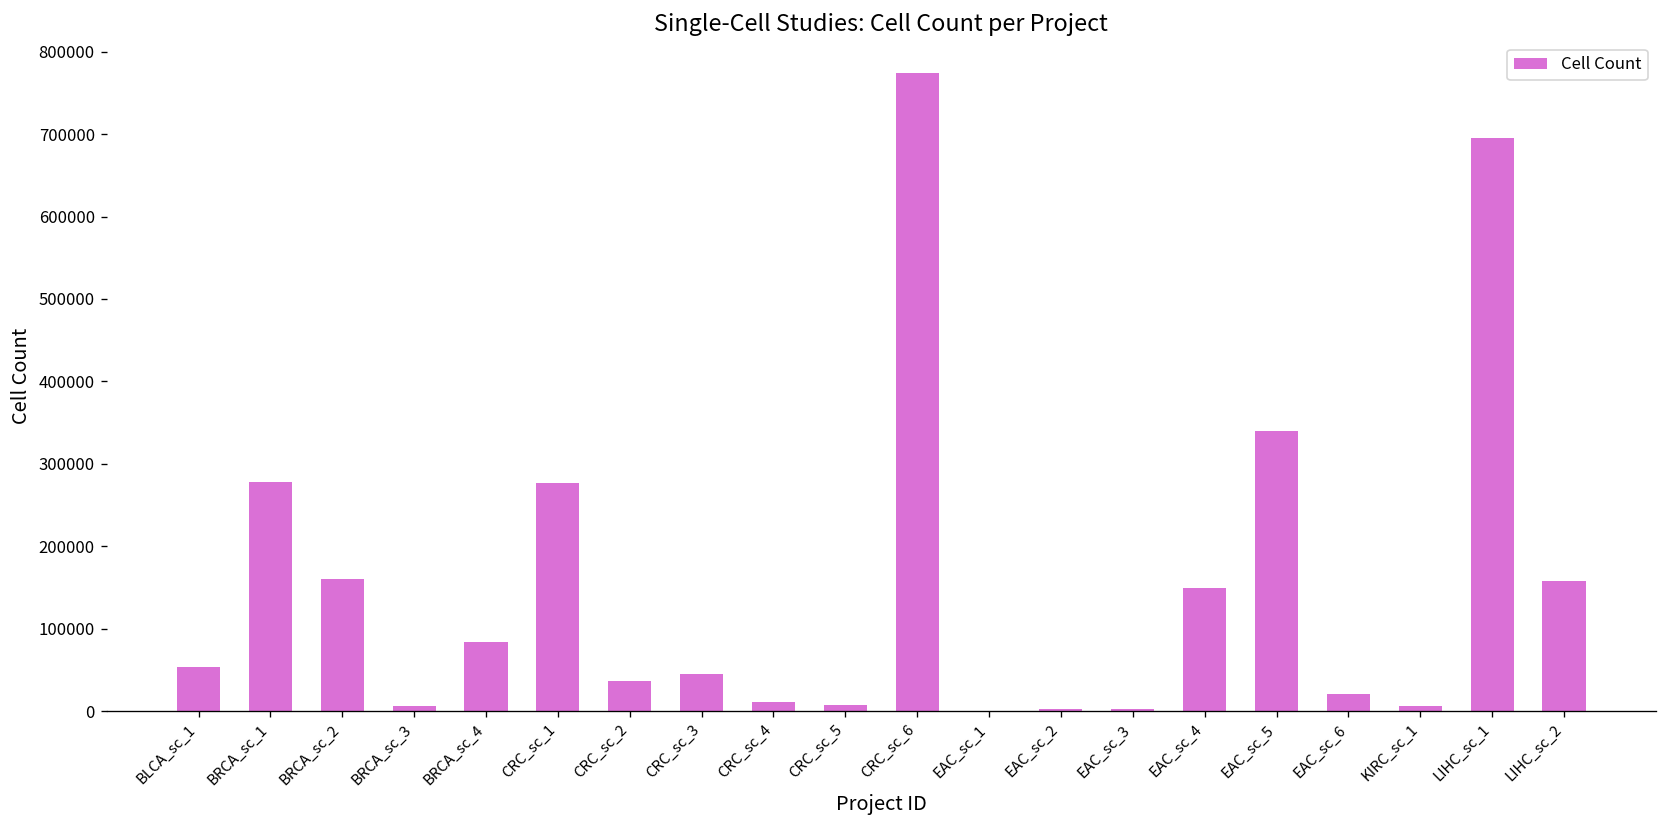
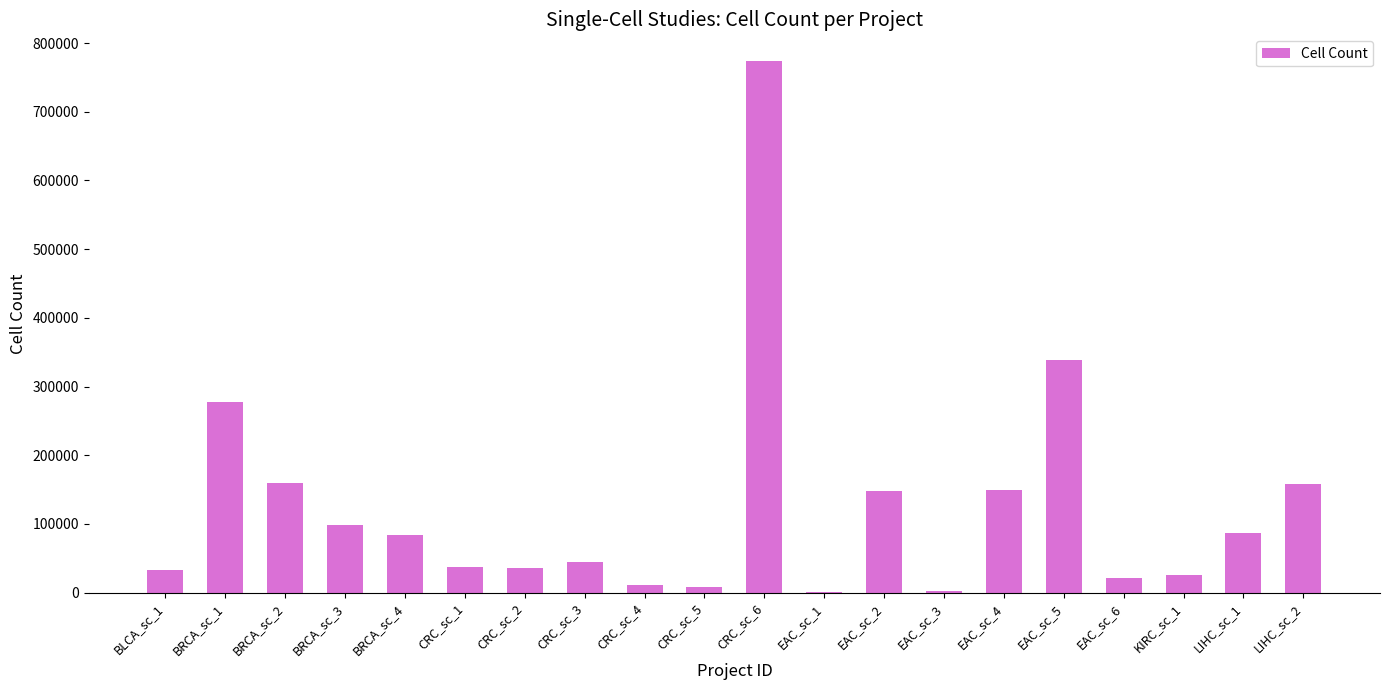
BLCA_sc_1: 50000 -> 30000
BRCA_sc_3: 10000 -> 100000
CRC_sc_1: 280000 -> 40000
EAC_sc_2: 0 -> 150000
KIRC_sc_1: 10000 -> 30000
LIHC_sc_1: 700000 -> 90000
